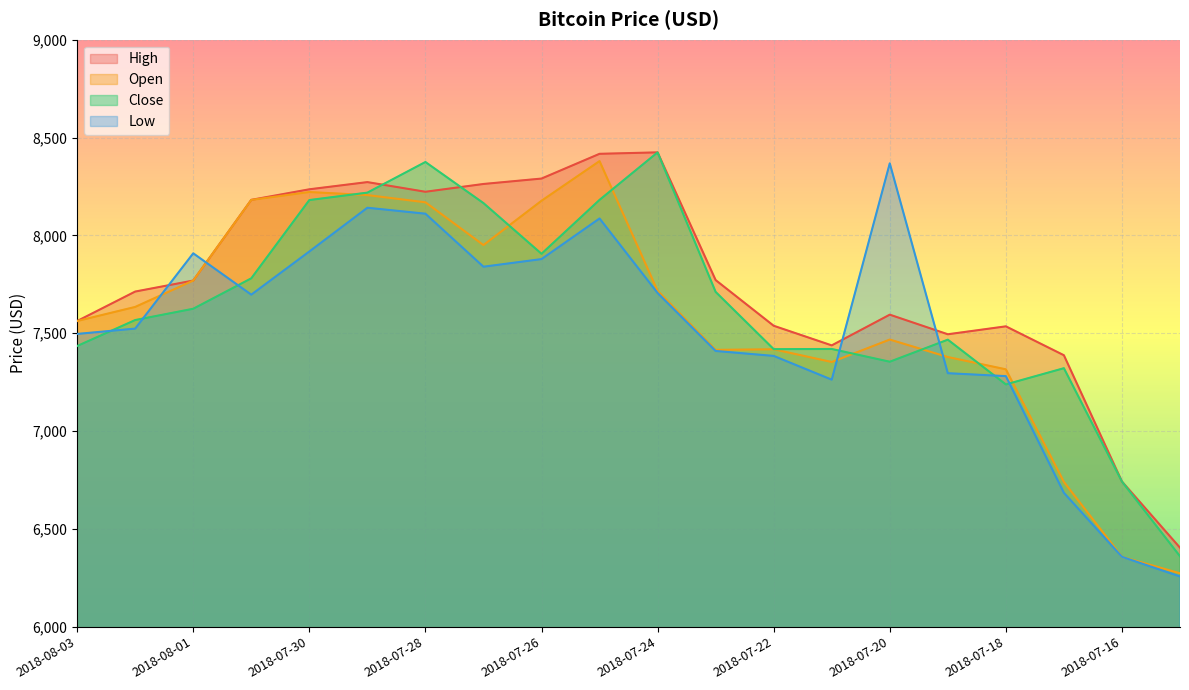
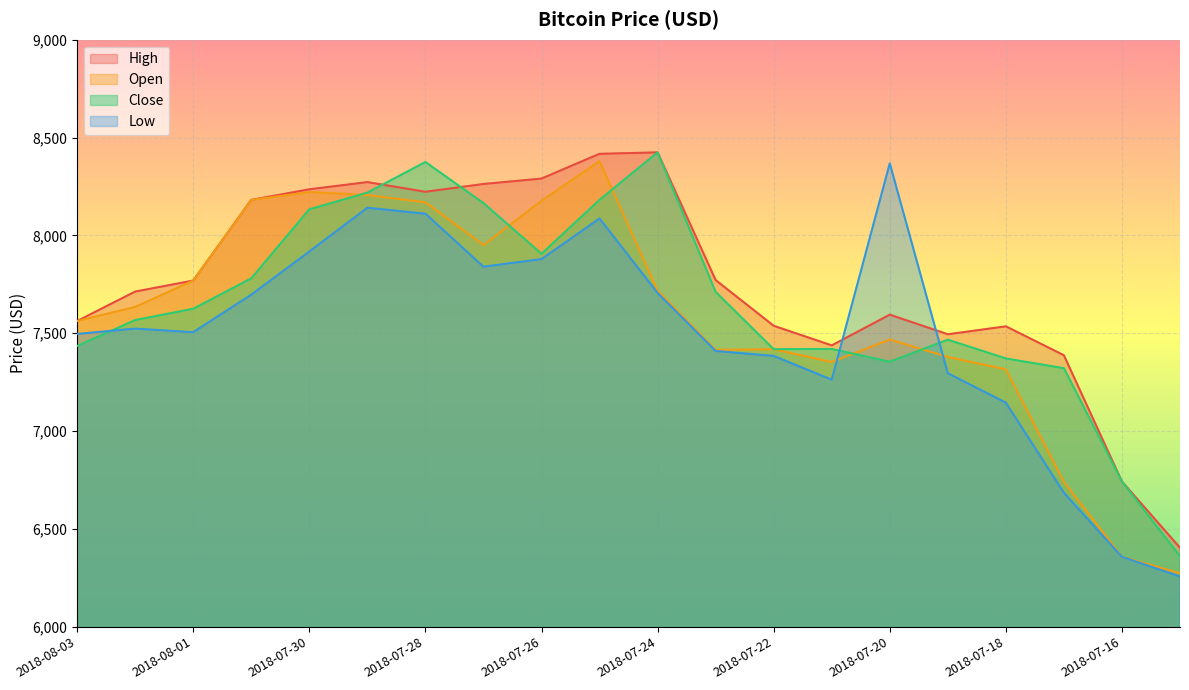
Low, 2018-08-01: 7,910 -> 7,500
Close, 2018-07-30: 8,180 -> 8,130
Close, 2018-07-18: 7,240 -> 7,370
Low, 2018-07-18: 7,280 -> 7,140
